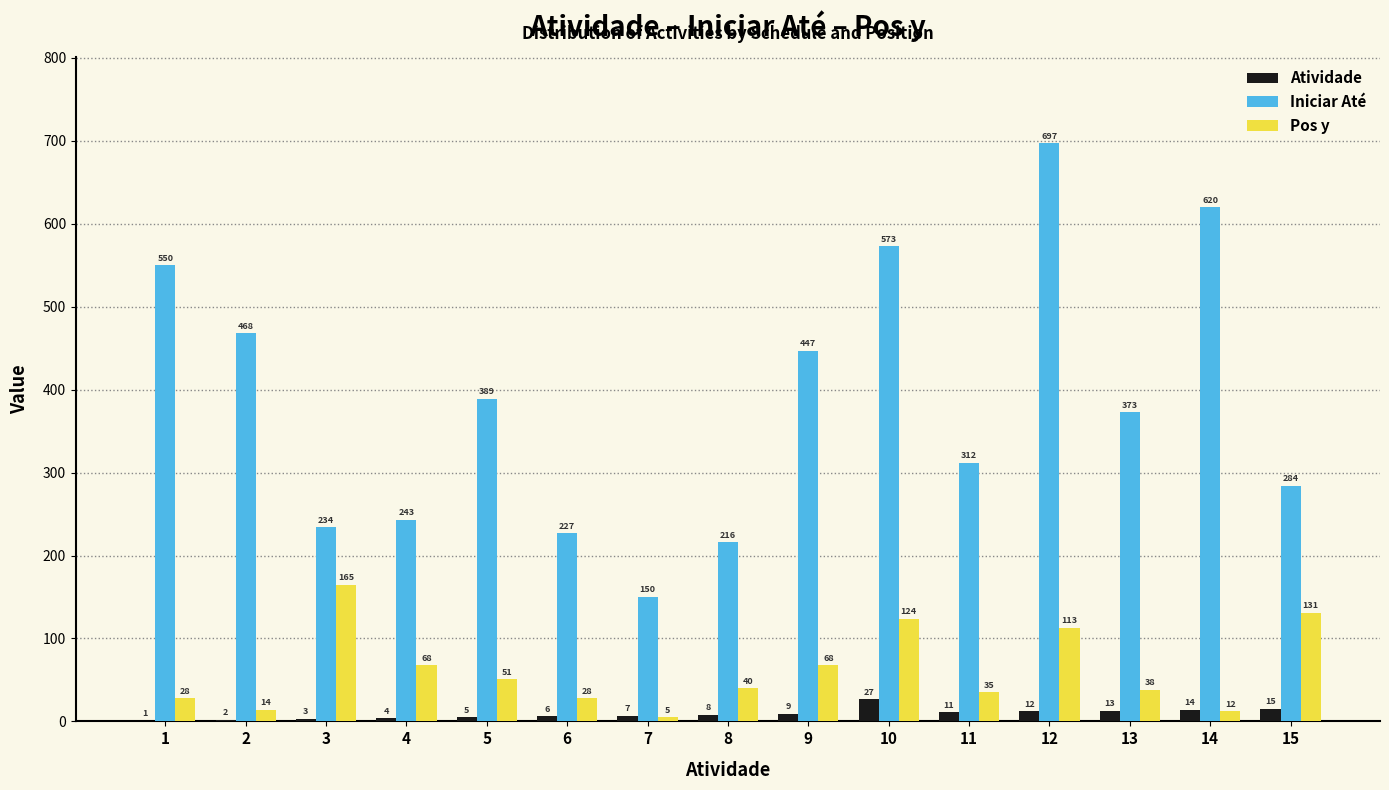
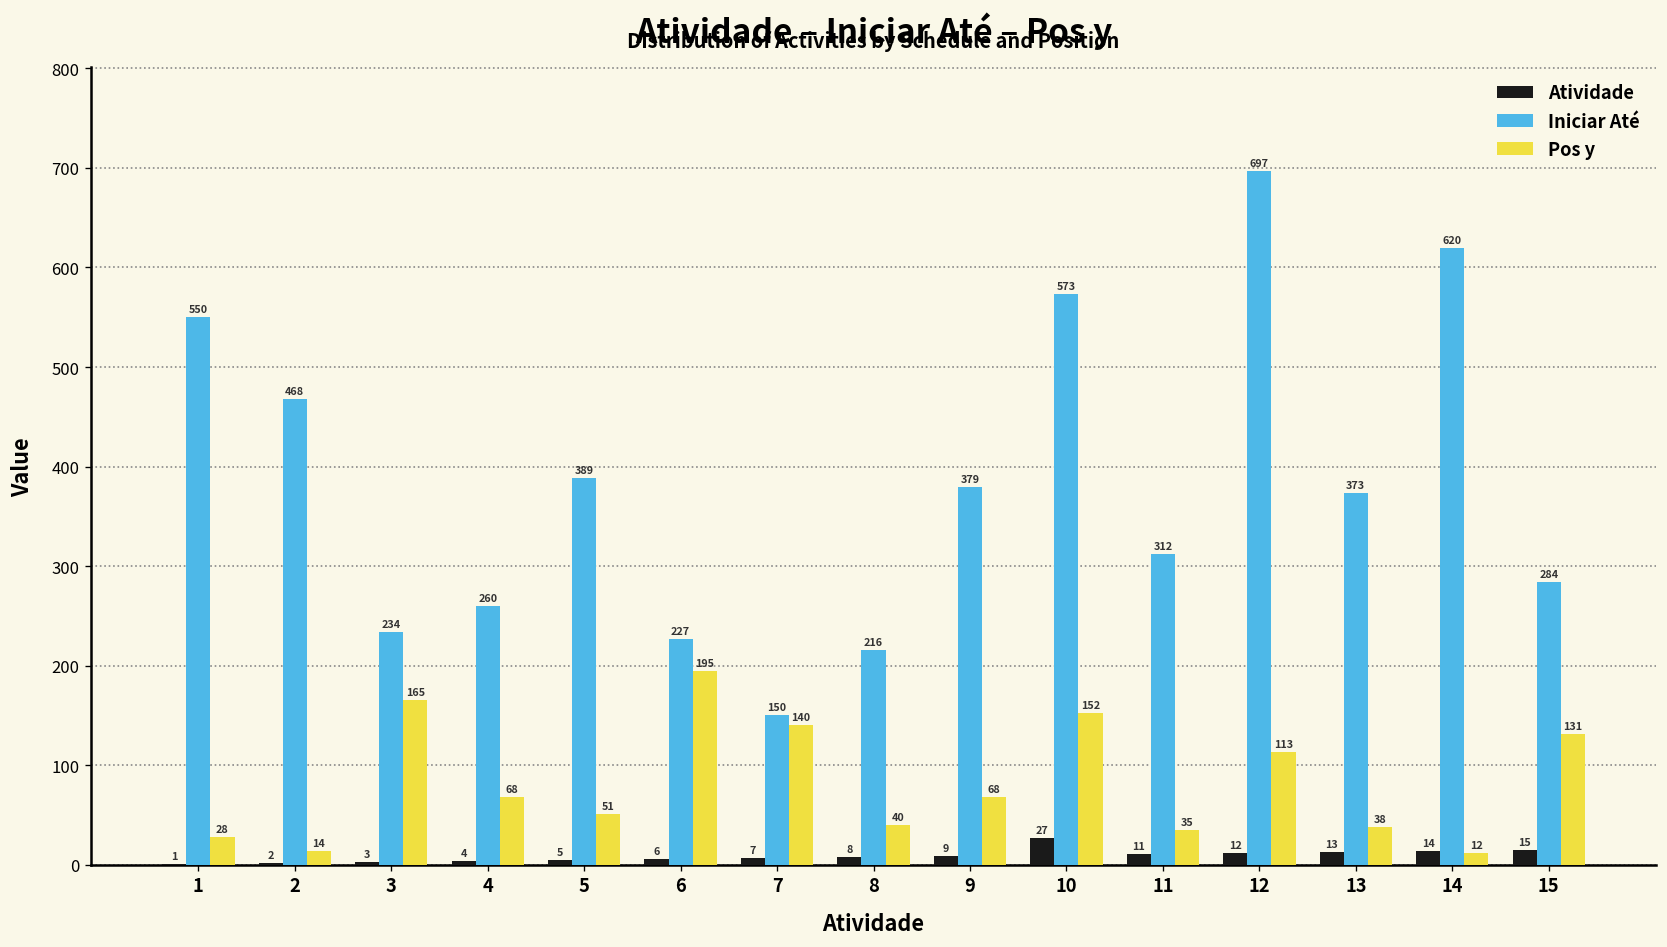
Iniciar Até, 4: 243 -> 260
Pos y, 6: 28 -> 195
Pos y, 7: 5 -> 140
Iniciar Até, 9: 447 -> 379
Pos y, 10: 124 -> 152
